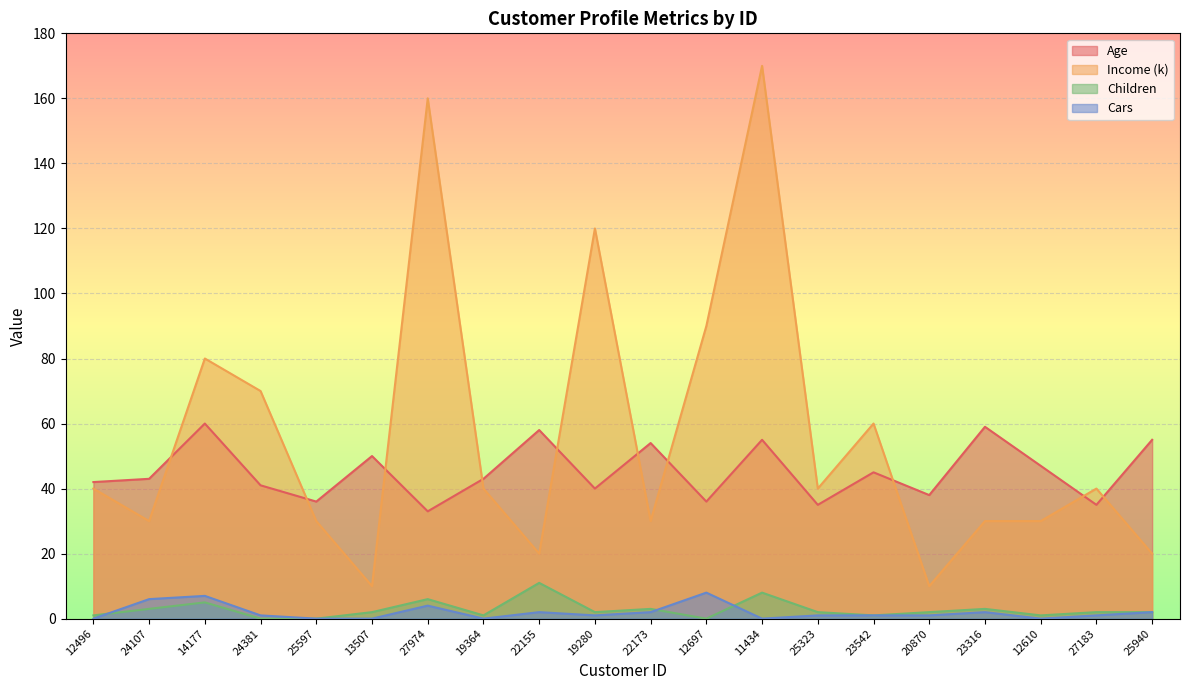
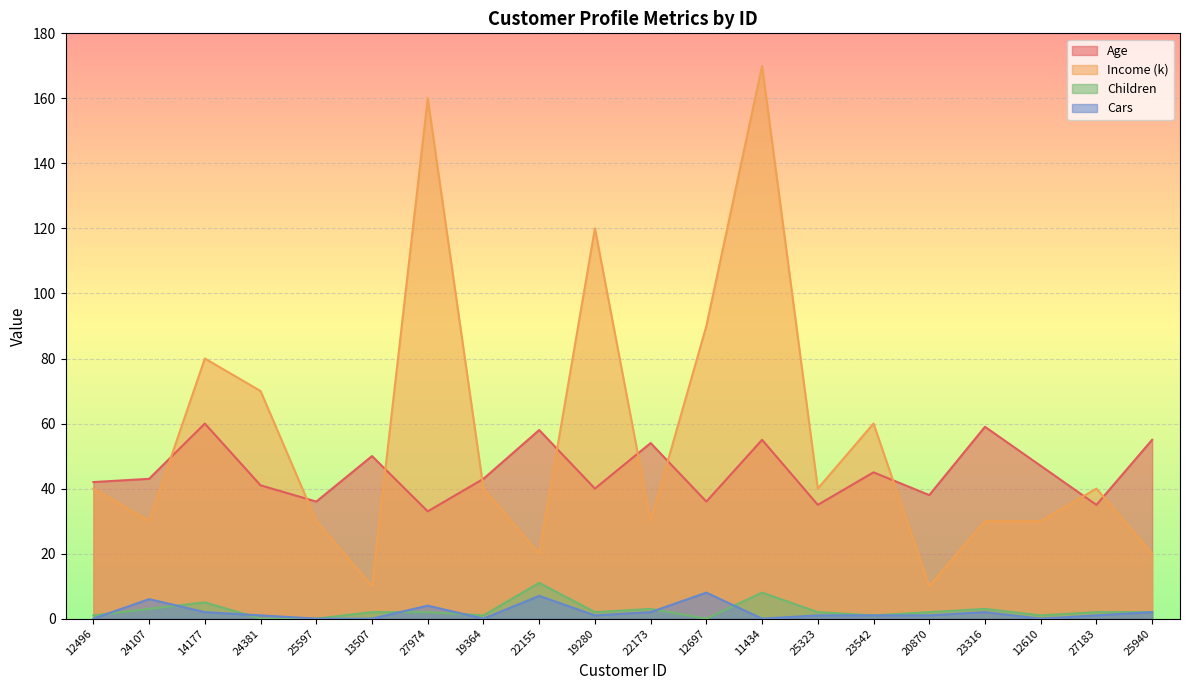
Cars, 14177: 7 -> 2
Children, 27974: 6 -> 2
Cars, 22155: 2 -> 7
